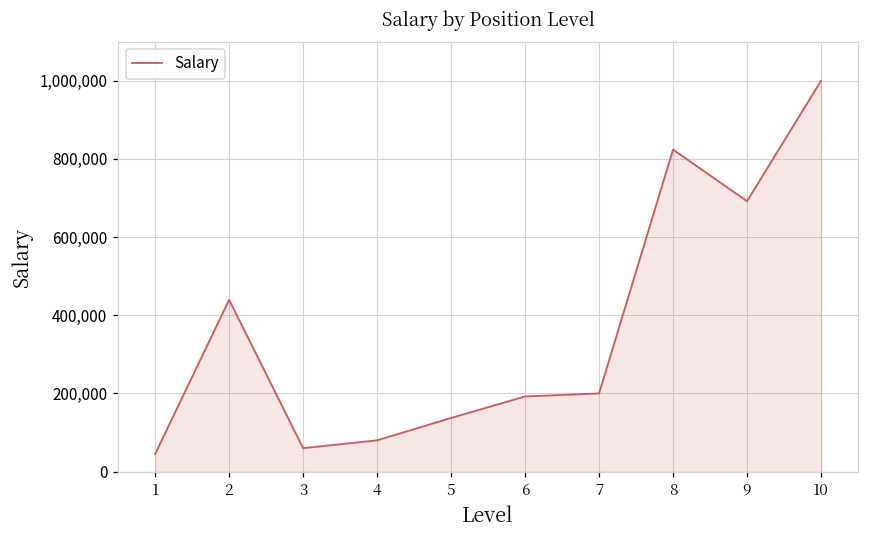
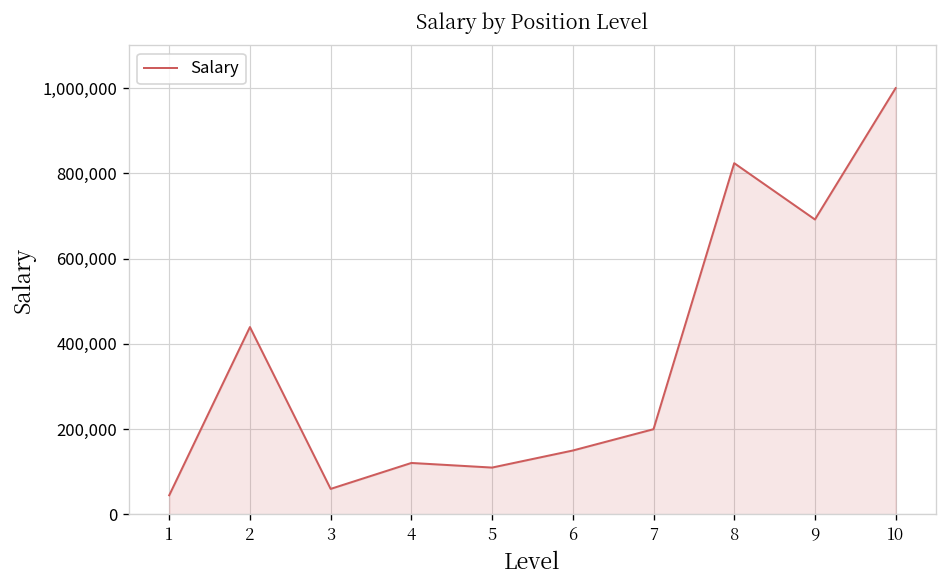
4: 80,000 -> 120,000
5: 140,000 -> 110,000
6: 190,000 -> 150,000
